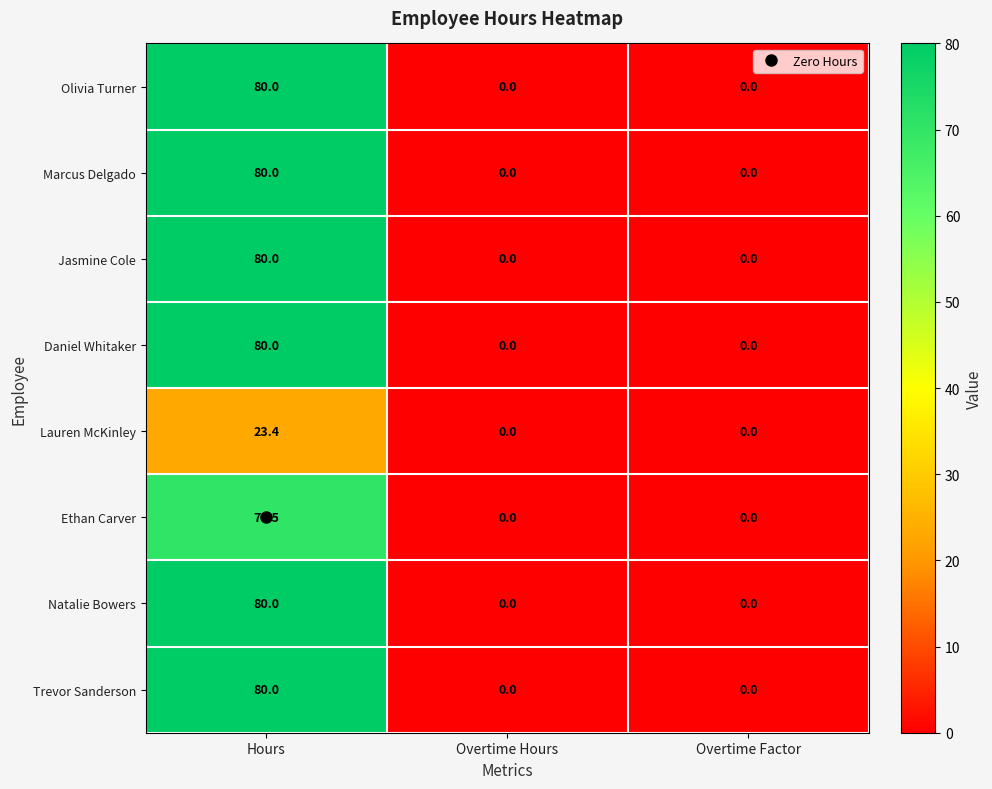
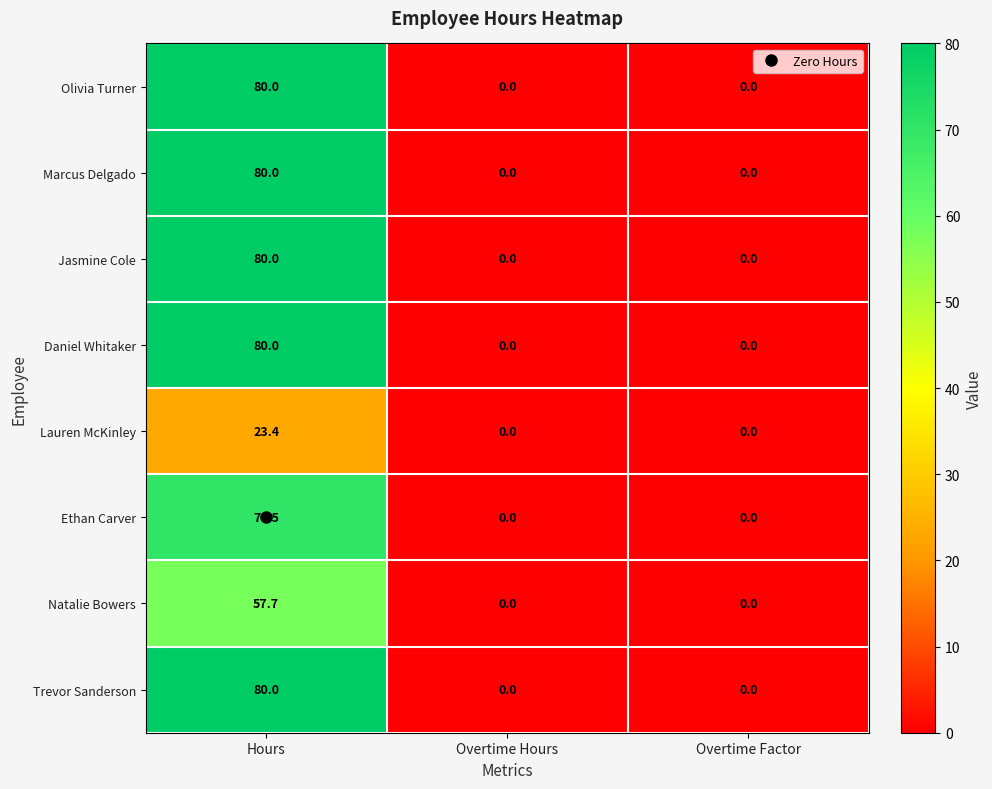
Natalie Bowers, Hours: 80.0 -> 57.7
